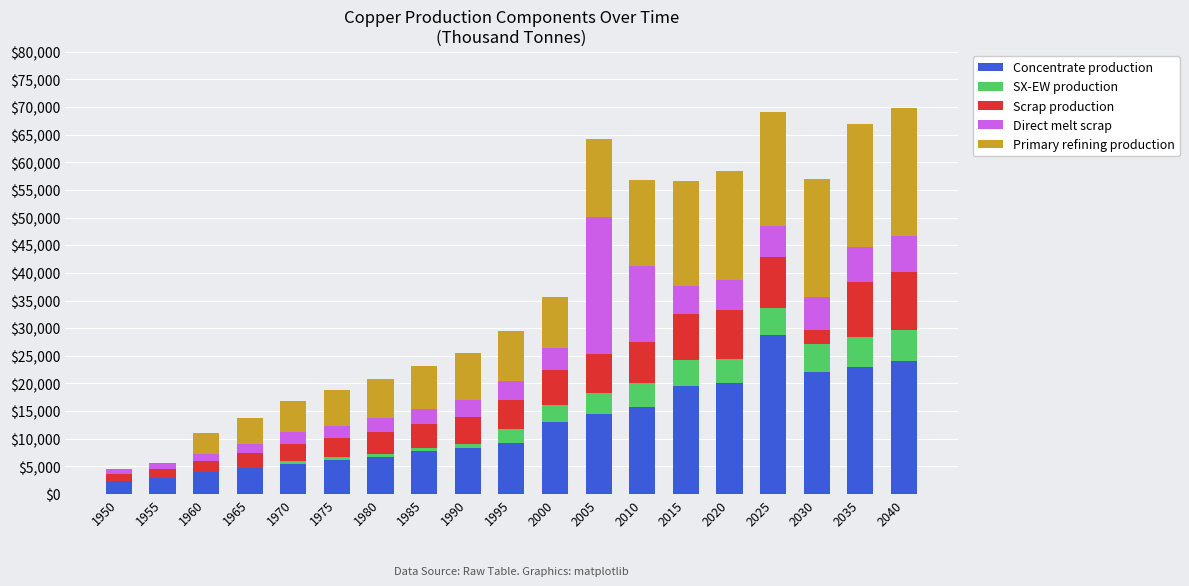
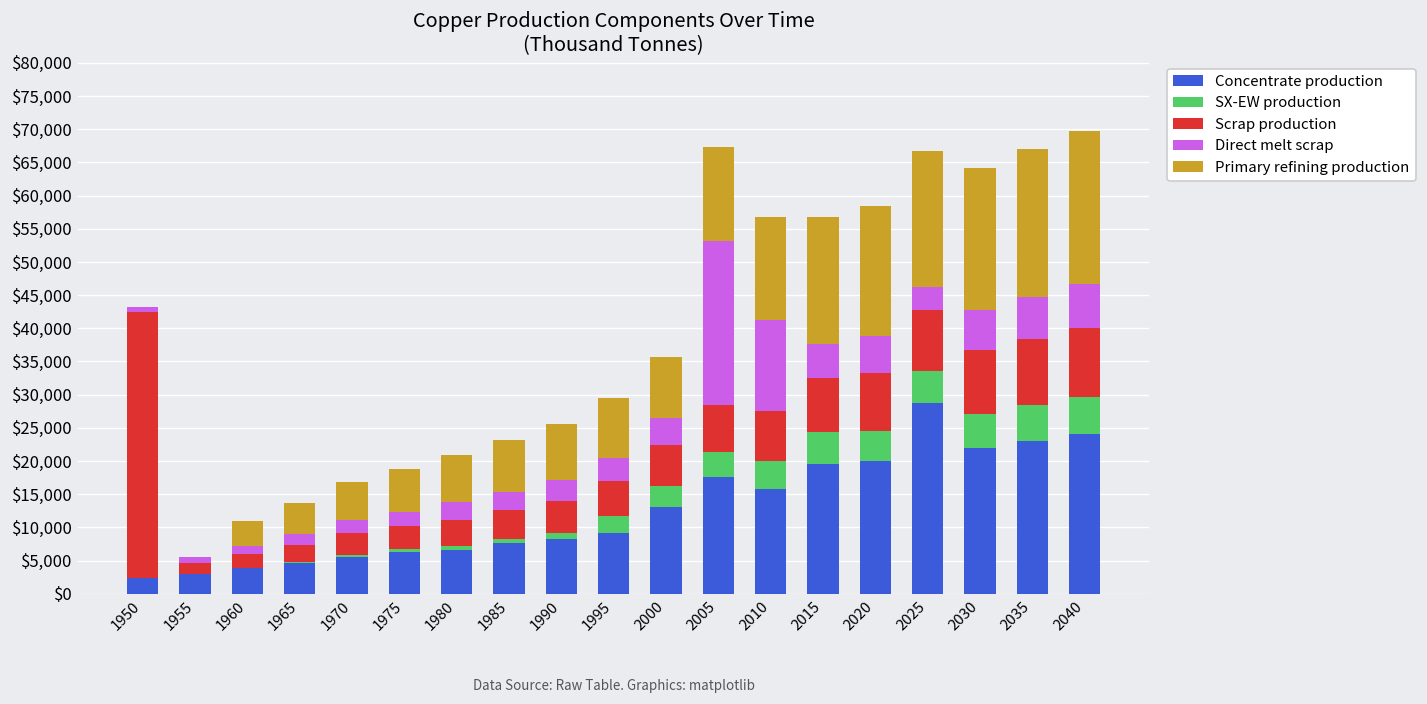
Scrap production, 1950: $1,000 -> $40,000
Concentrate production, 2005: $15,000 -> $18,000
Direct melt scrap, 2025: $6,000 -> $3,000
Scrap production, 2030: $3,000 -> $10,000
